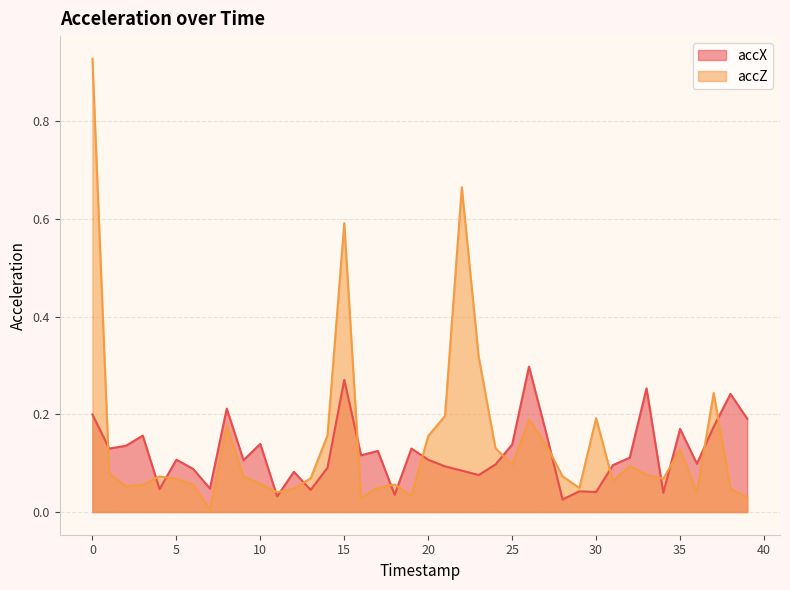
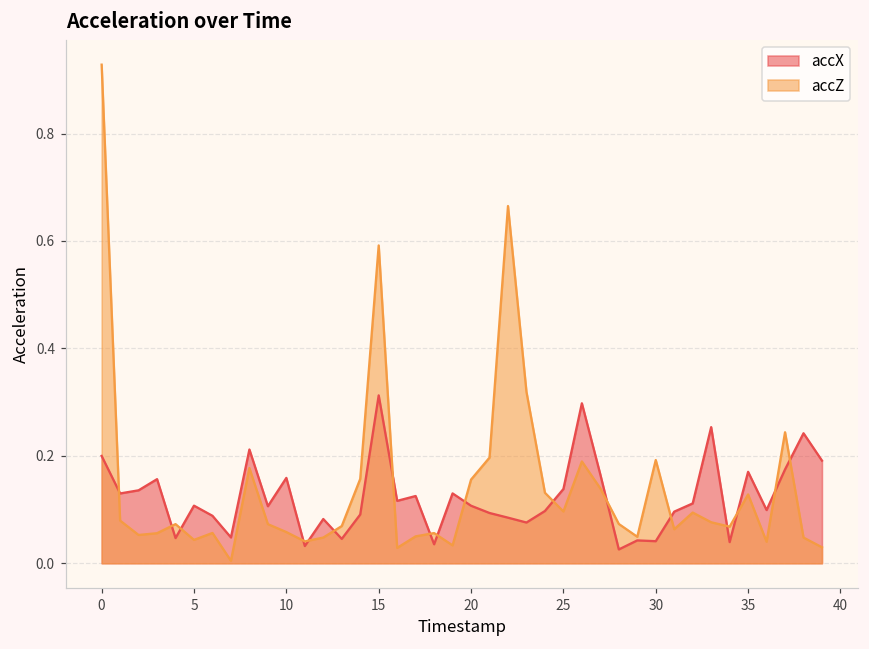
accZ, 5: 0.07 -> 0.04
accX, 10: 0.14 -> 0.16
accX, 15: 0.27 -> 0.31
